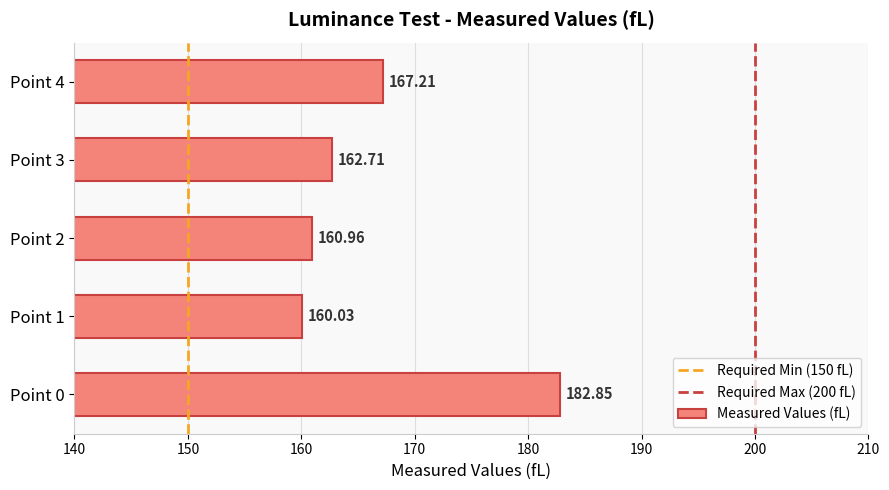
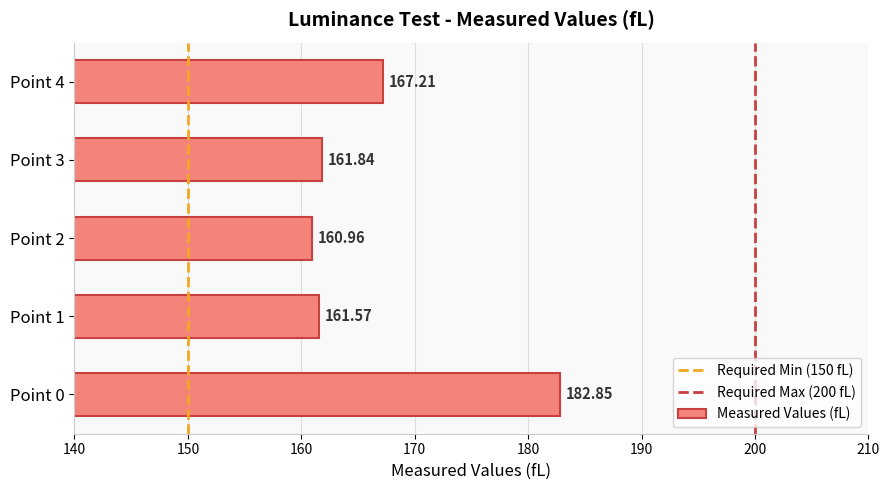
Point 3: 162.71 -> 161.84
Point 1: 160.03 -> 161.57
